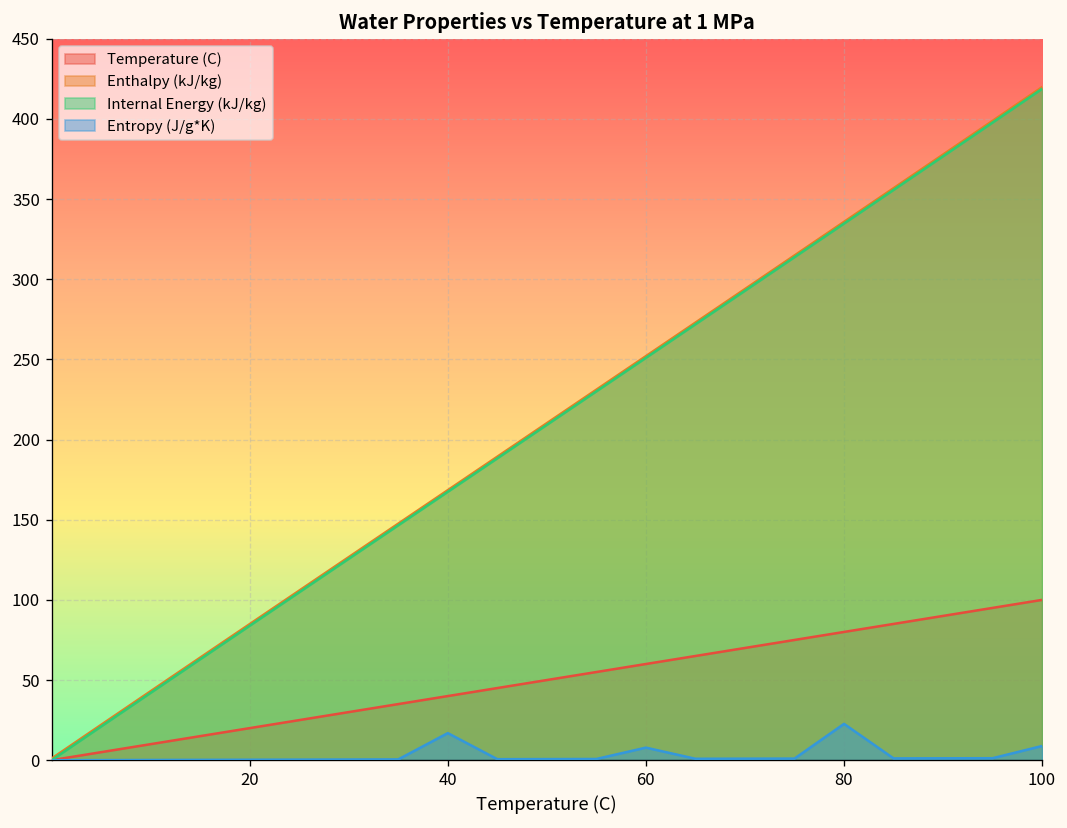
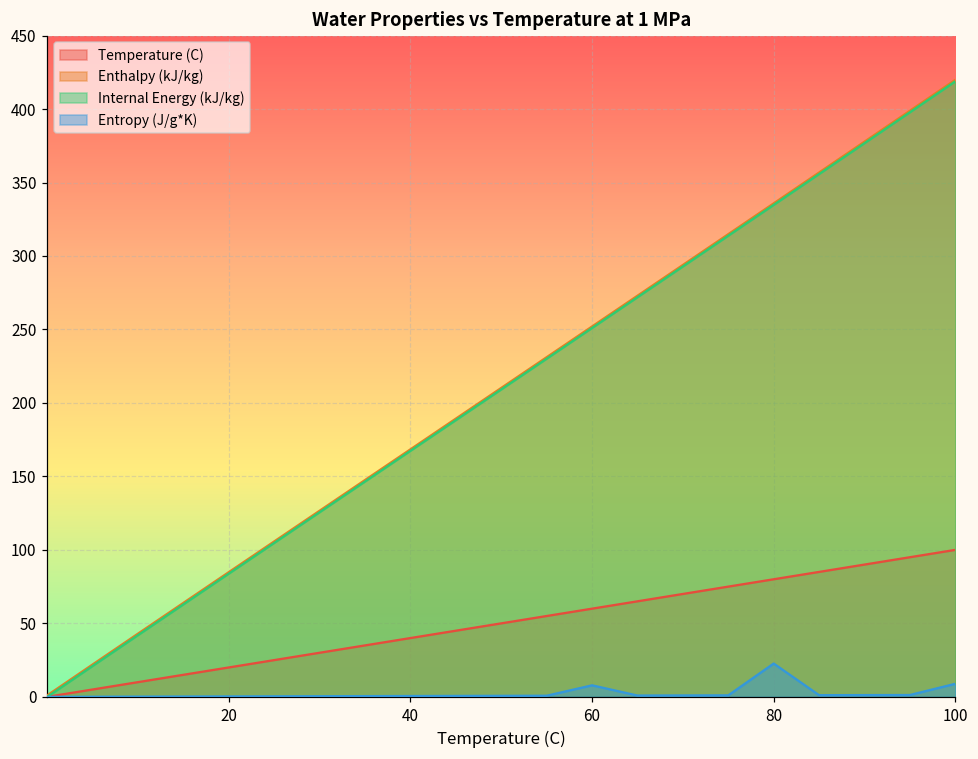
Entropy (J/g*K), 40: 17 -> 1
